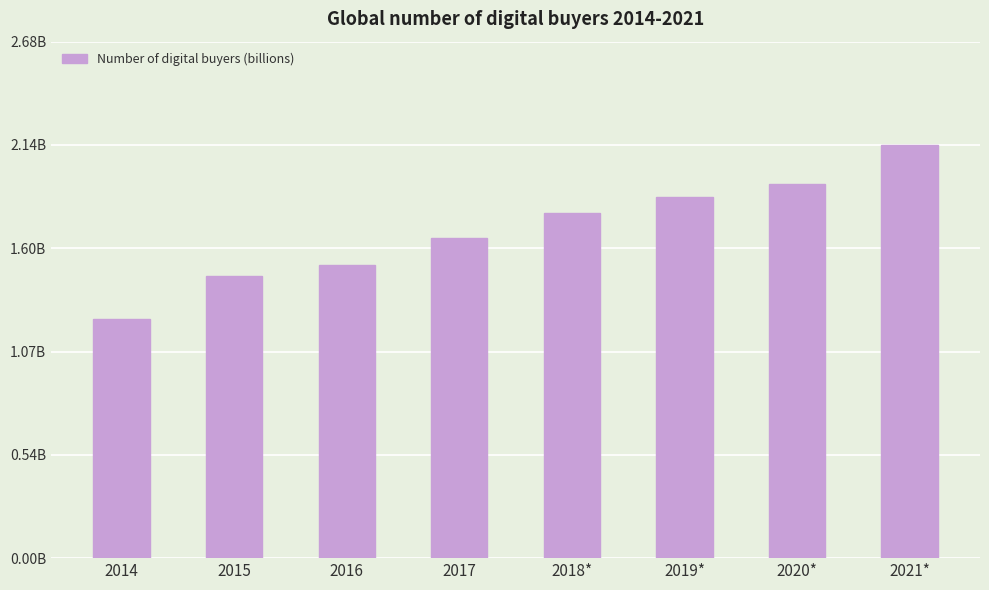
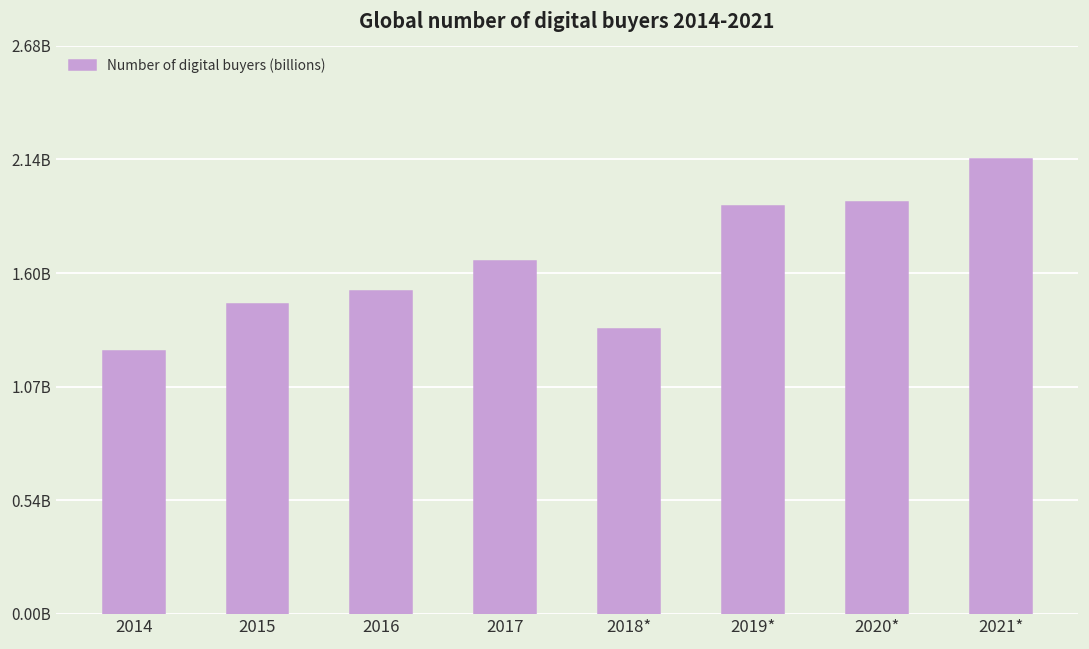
2018*: 1790000000 -> 1340000000
2019*: 1870000000 -> 1920000000
